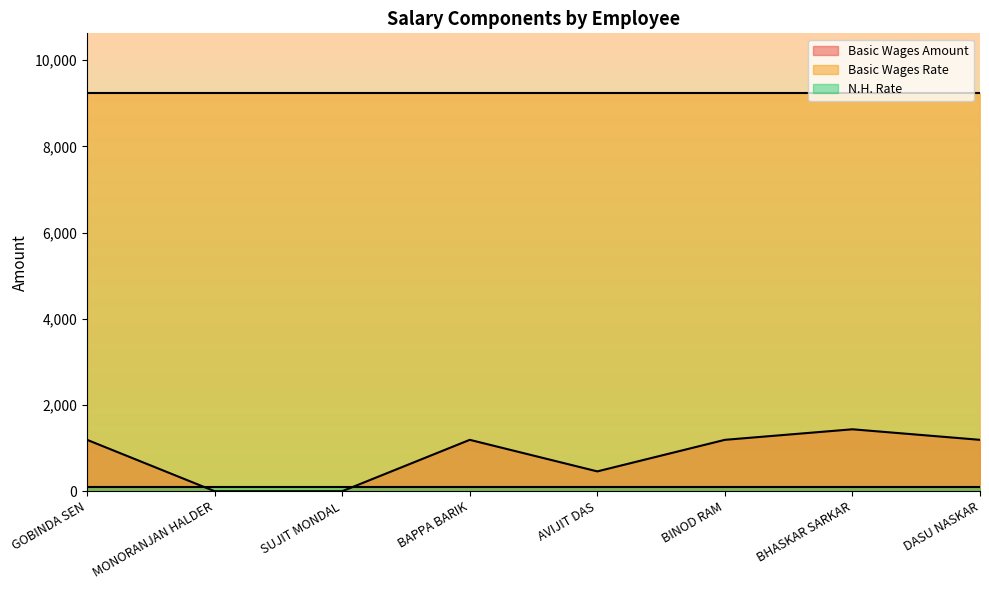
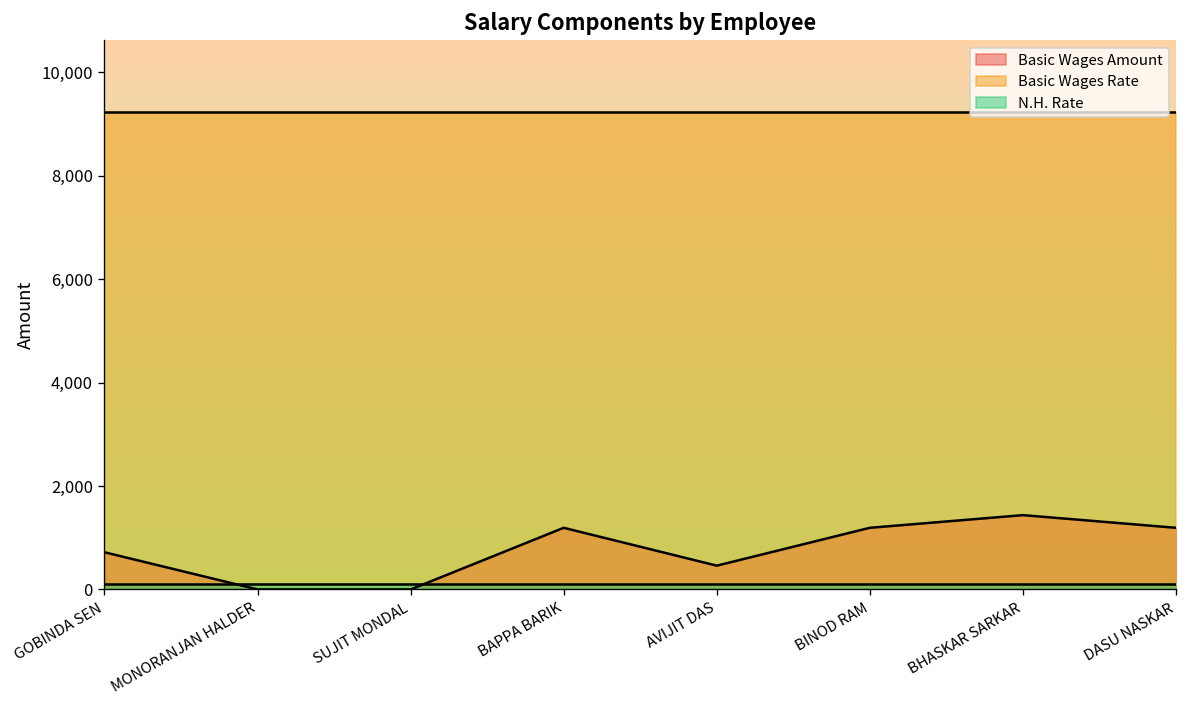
Basic Wages Amount, GOBINDA SEN: 1,200 -> 700
